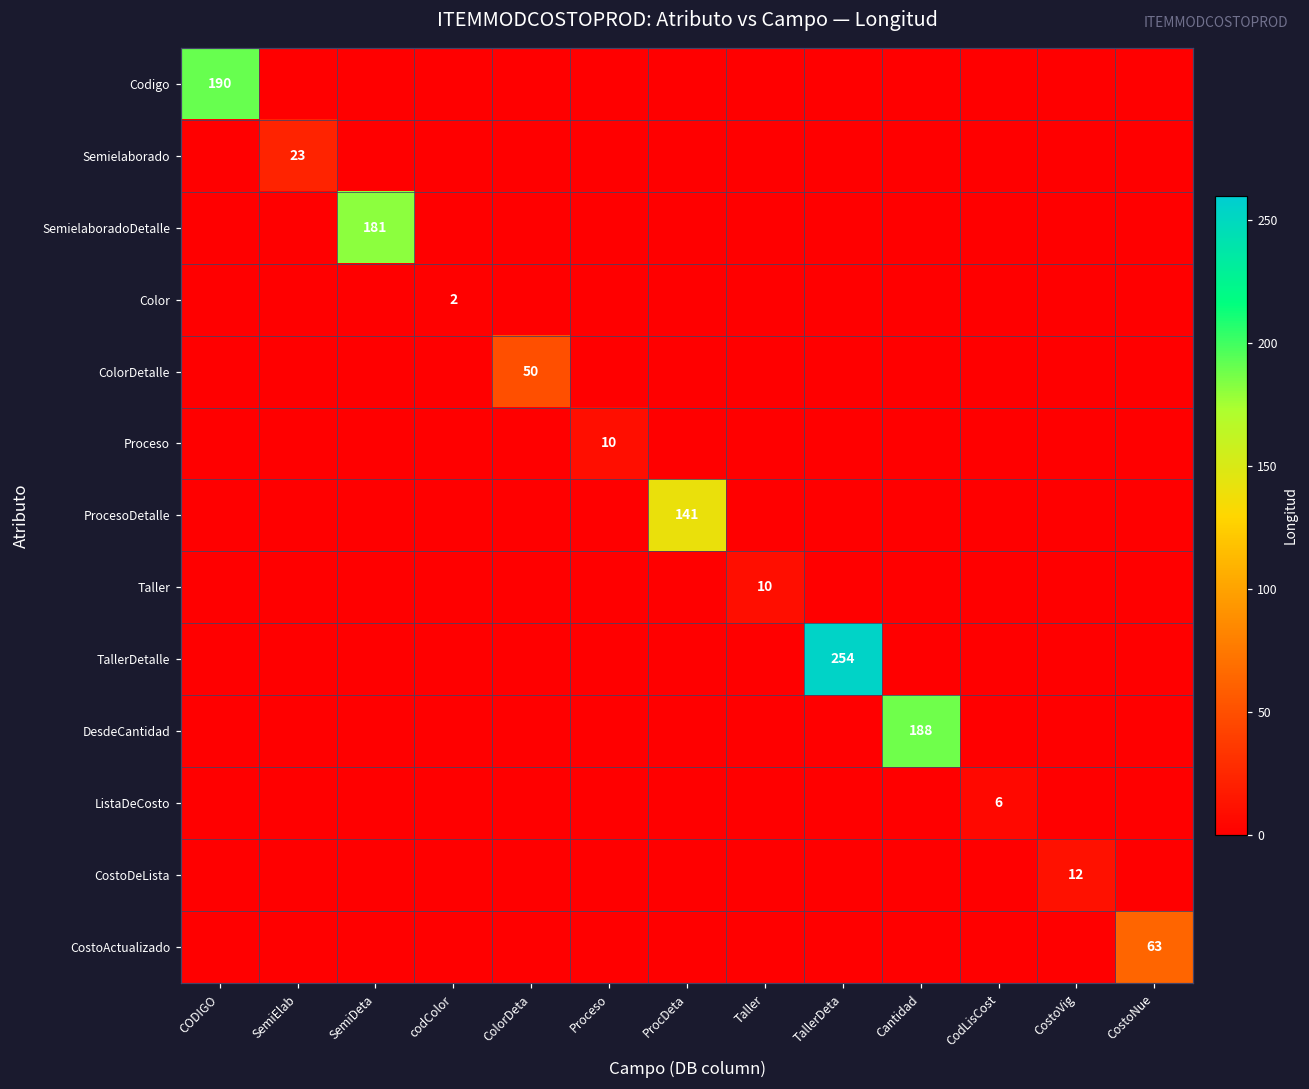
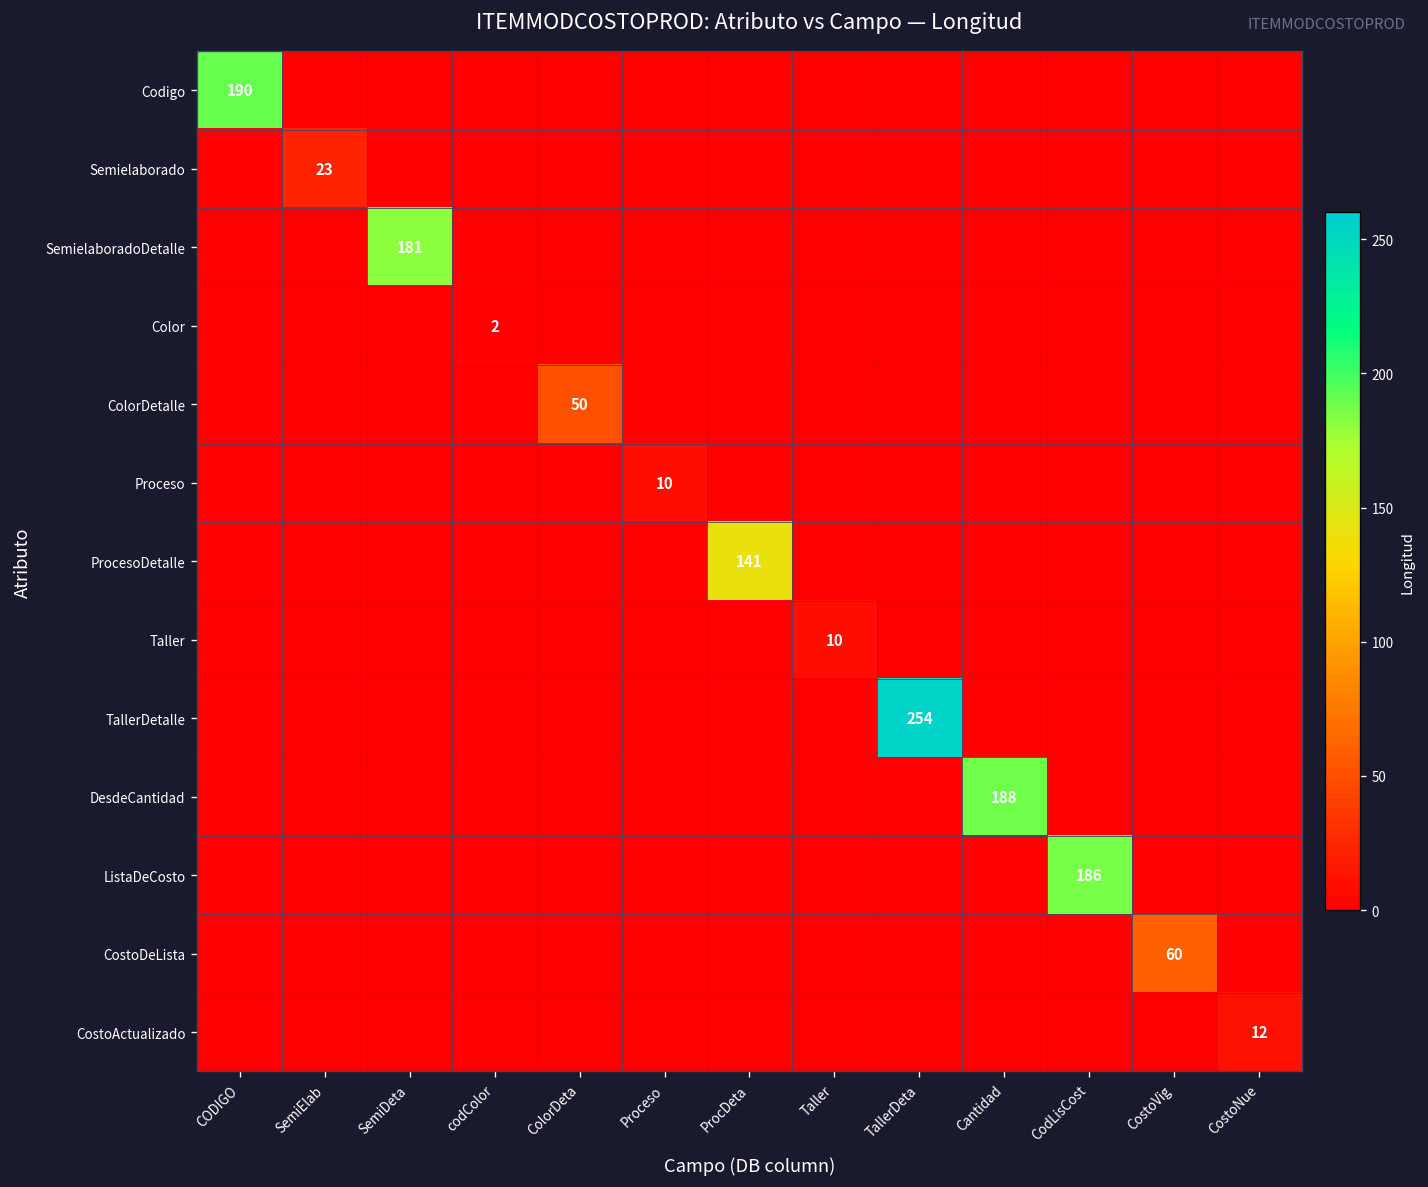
ListaDeCosto, CodLisCost: 6 -> 186
CostoDeLista, CostoVig: 12 -> 60
CostoActualizado, CostoNue: 63 -> 12
